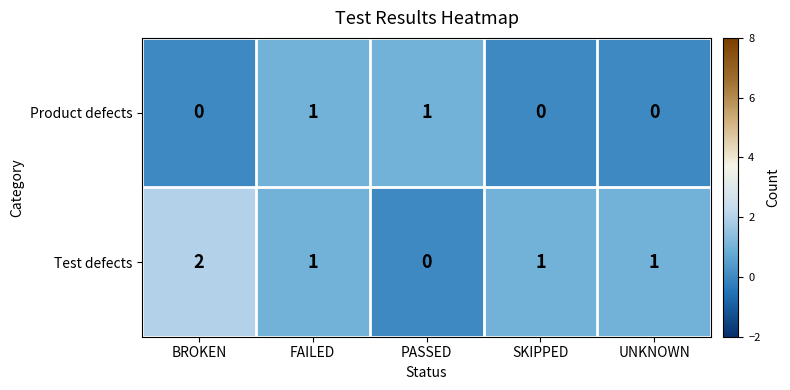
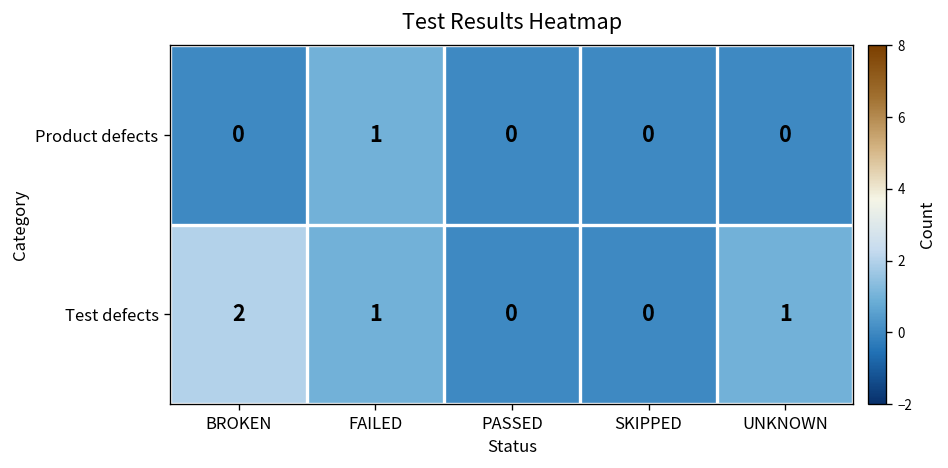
Product defects, PASSED: 1 -> 0
Test defects, SKIPPED: 1 -> 0
